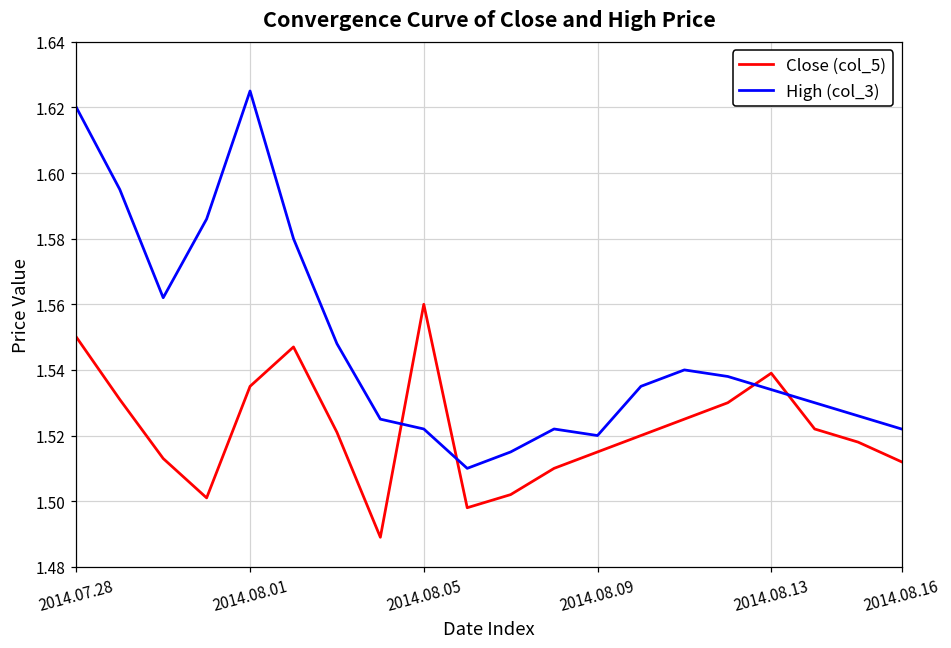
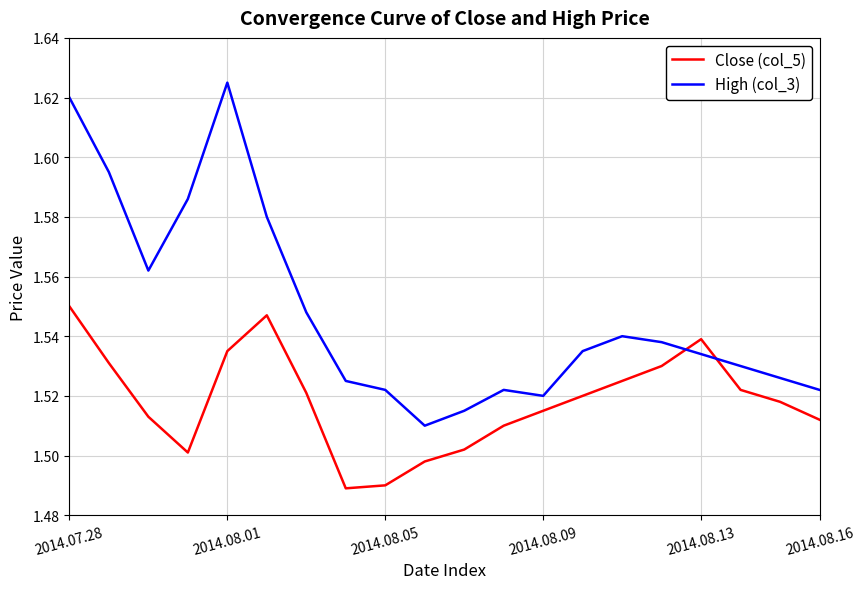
Close (col_5), 2014.08.05: 1.56 -> 1.49
